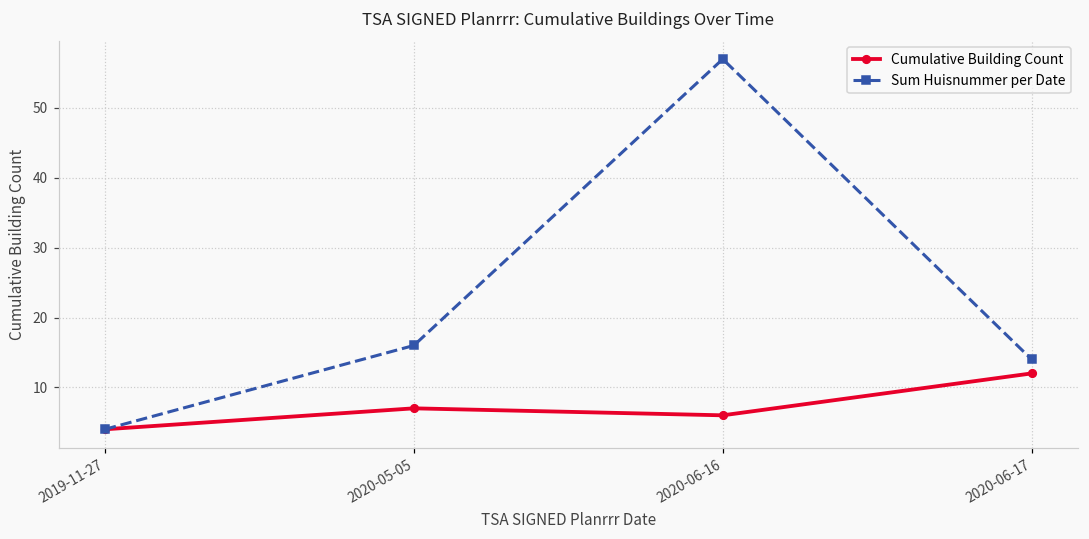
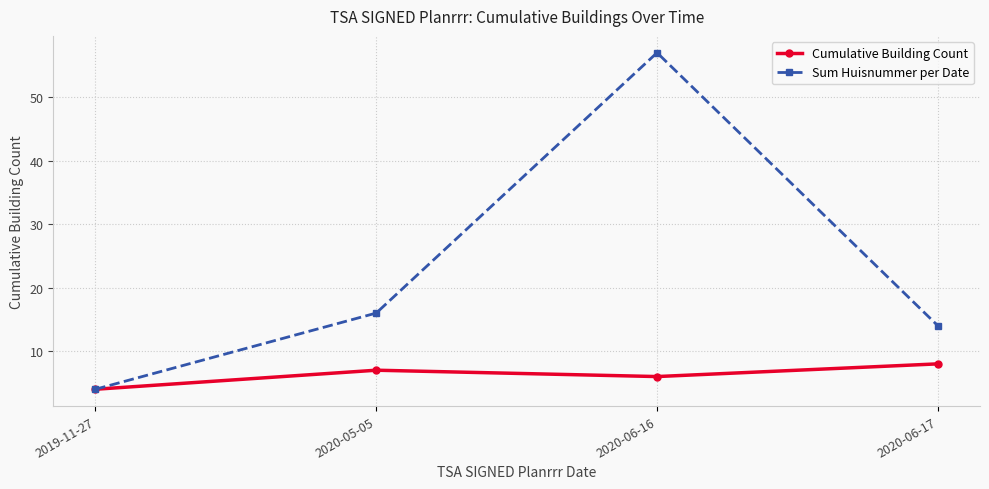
Cumulative Building Count, 2020-06-17: 12 -> 8
